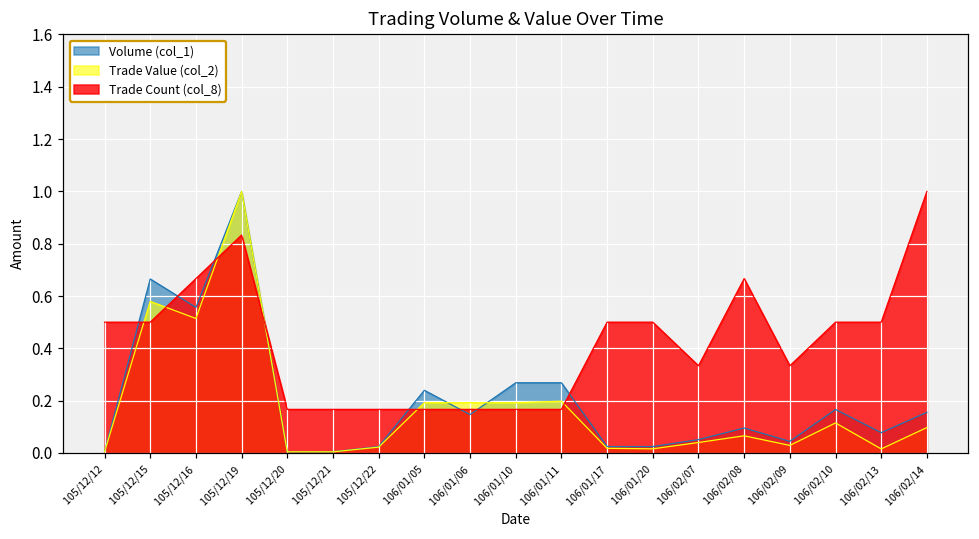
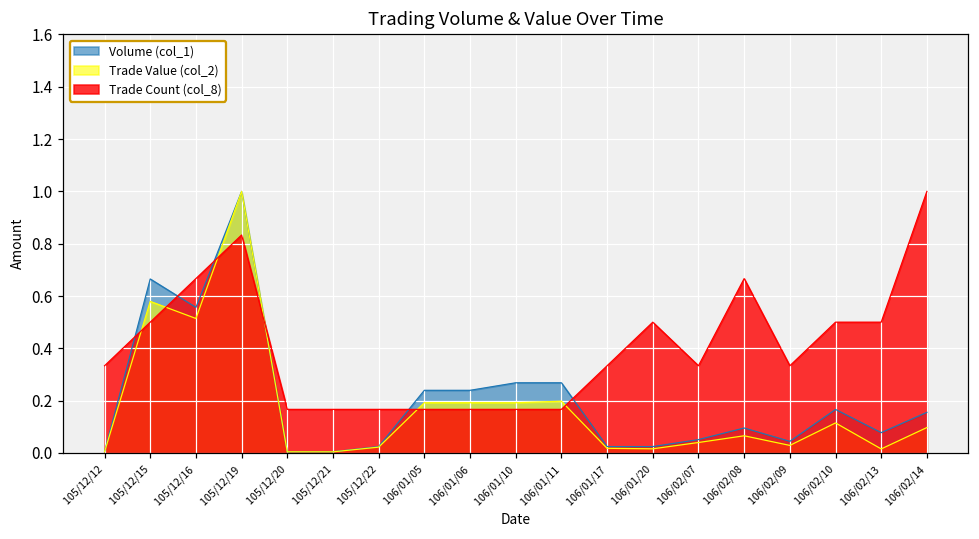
Trade Count (col_8), 105/12/12: 0.50 -> 0.33
Volume (col_1), 106/01/06: 0.15 -> 0.24
Trade Count (col_8), 106/01/17: 0.50 -> 0.33
